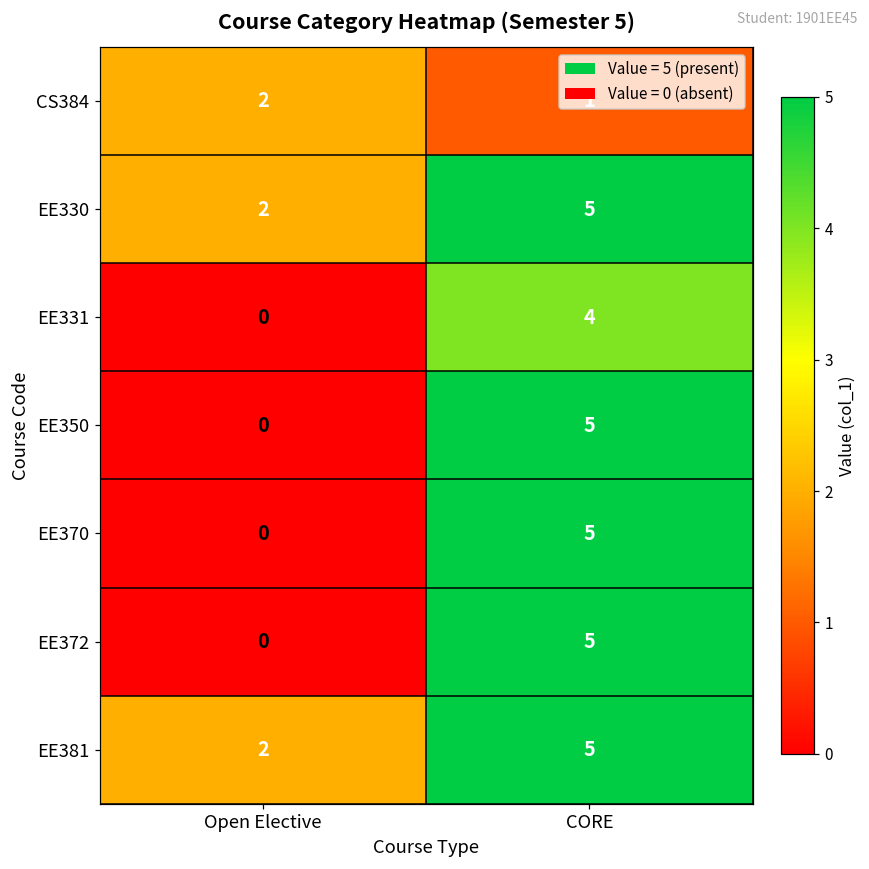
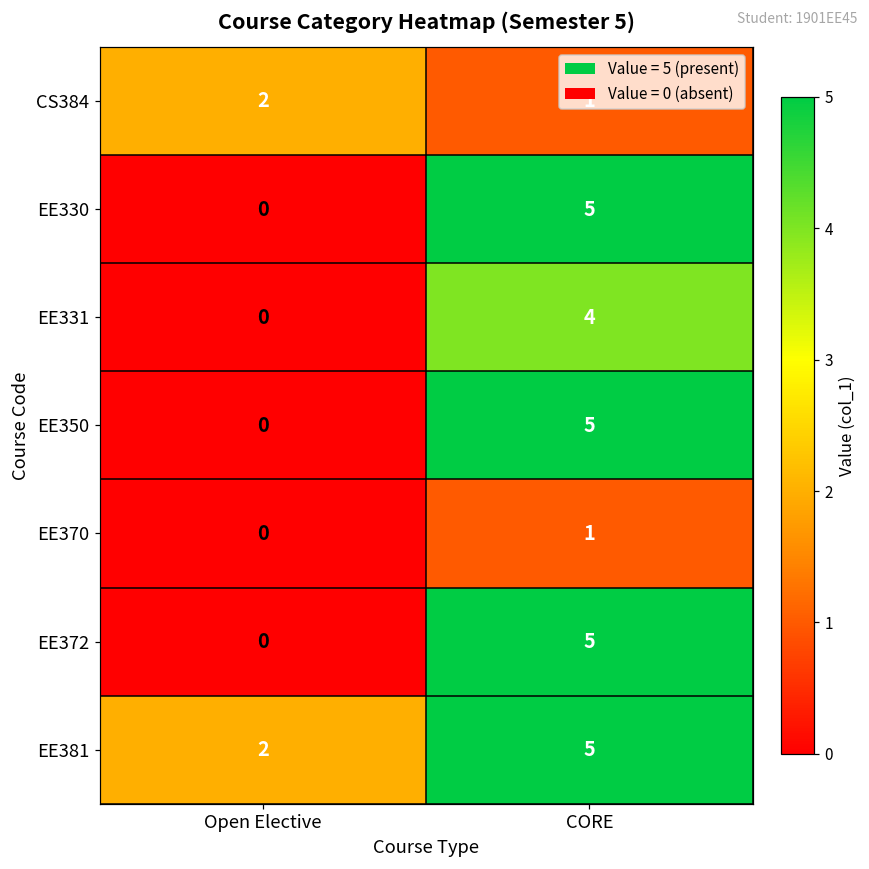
EE330, Open Elective: 2 -> 0
EE370, CORE: 5 -> 1
